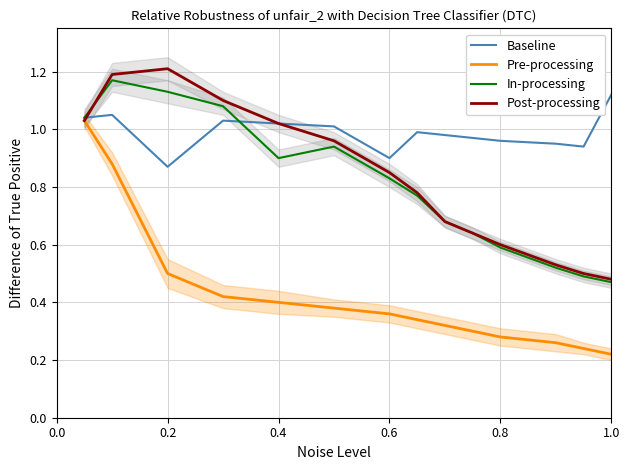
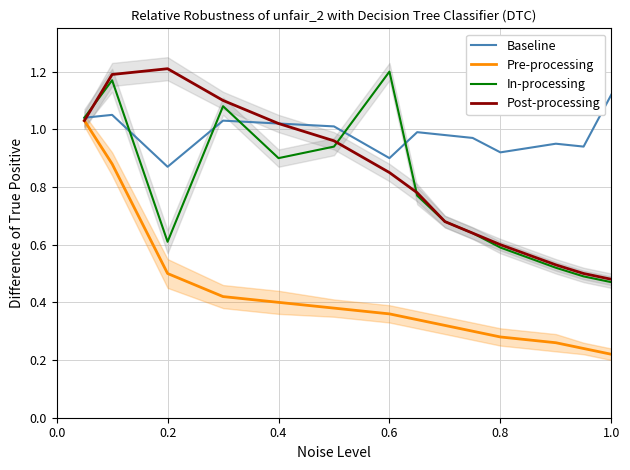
In-processing, 0.2: 1.13 -> 0.61
In-processing, 0.6: 0.83 -> 1.20
Baseline, 0.8: 0.96 -> 0.92
